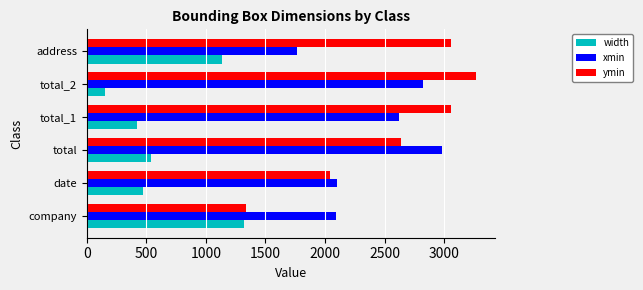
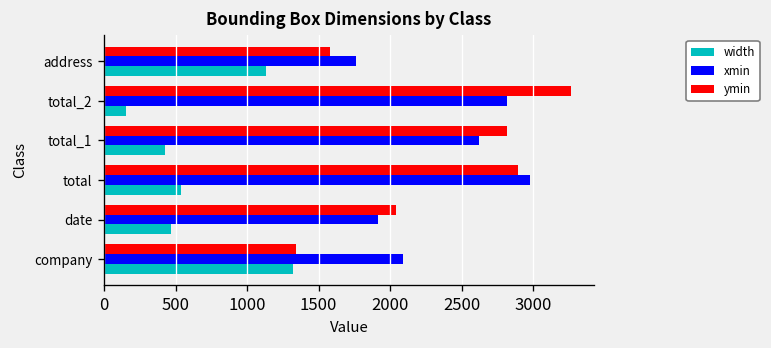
ymin, address: 3060 -> 1580
ymin, total_1: 3060 -> 2820
ymin, total: 2640 -> 2900
xmin, date: 2100 -> 1910
